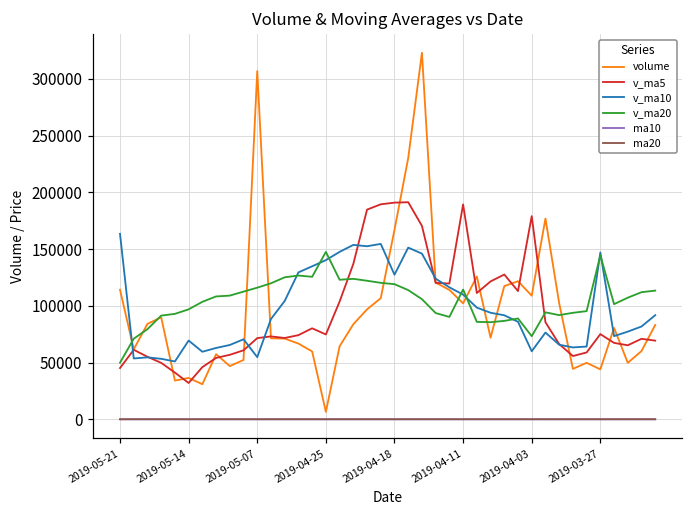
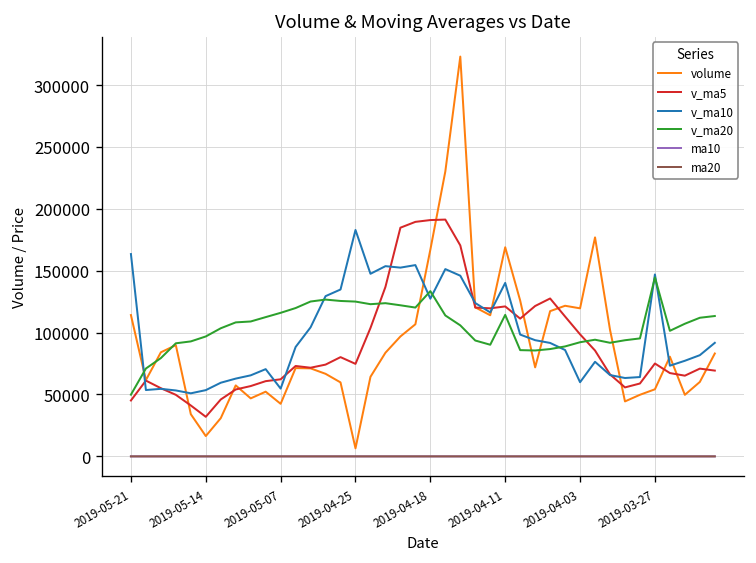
volume, 2019-05-14: 36000 -> 16000
v_ma10, 2019-05-14: 69000 -> 54000
volume, 2019-05-07: 307000 -> 42000
v_ma5, 2019-05-07: 72000 -> 62000
v_ma10, 2019-04-25: 140000 -> 183000
v_ma20, 2019-04-25: 148000 -> 125000
v_ma20, 2019-04-18: 119000 -> 133000
volume, 2019-04-11: 102000 -> 169000
v_ma5, 2019-04-11: 189000 -> 121000
v_ma10, 2019-04-11: 110000 -> 140000
volume, 2019-04-03: 109000 -> 120000
v_ma5, 2019-04-03: 179000 -> 99000
v_ma20, 2019-04-03: 73000 -> 92000
volume, 2019-03-27: 44000 -> 54000
